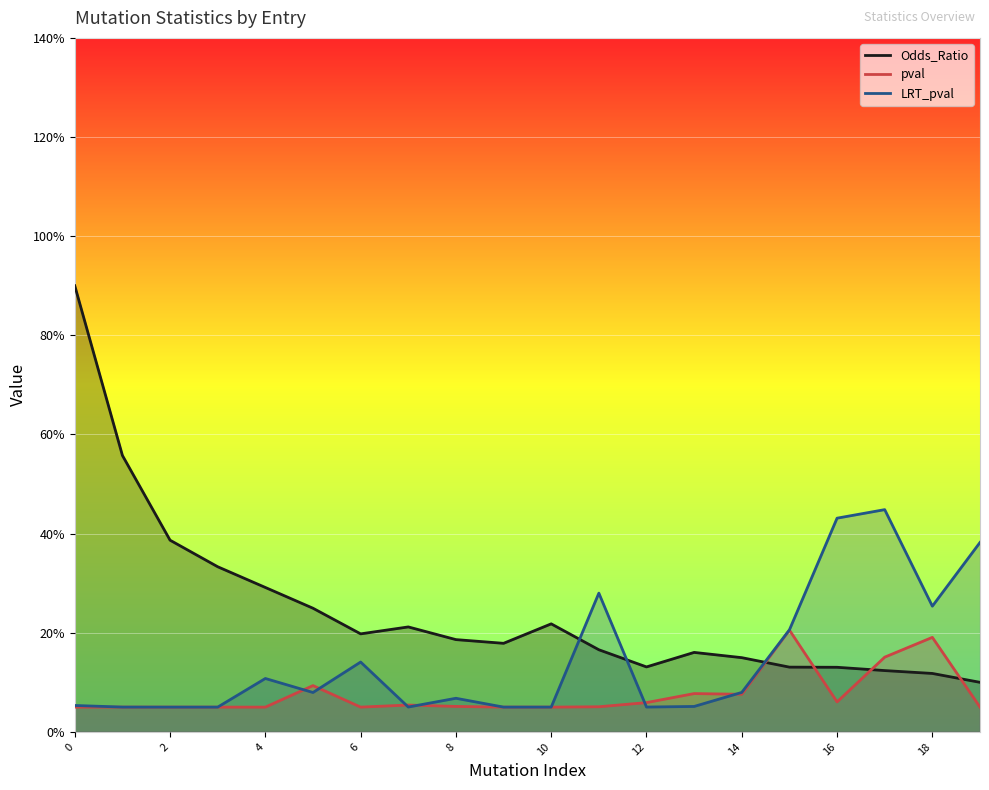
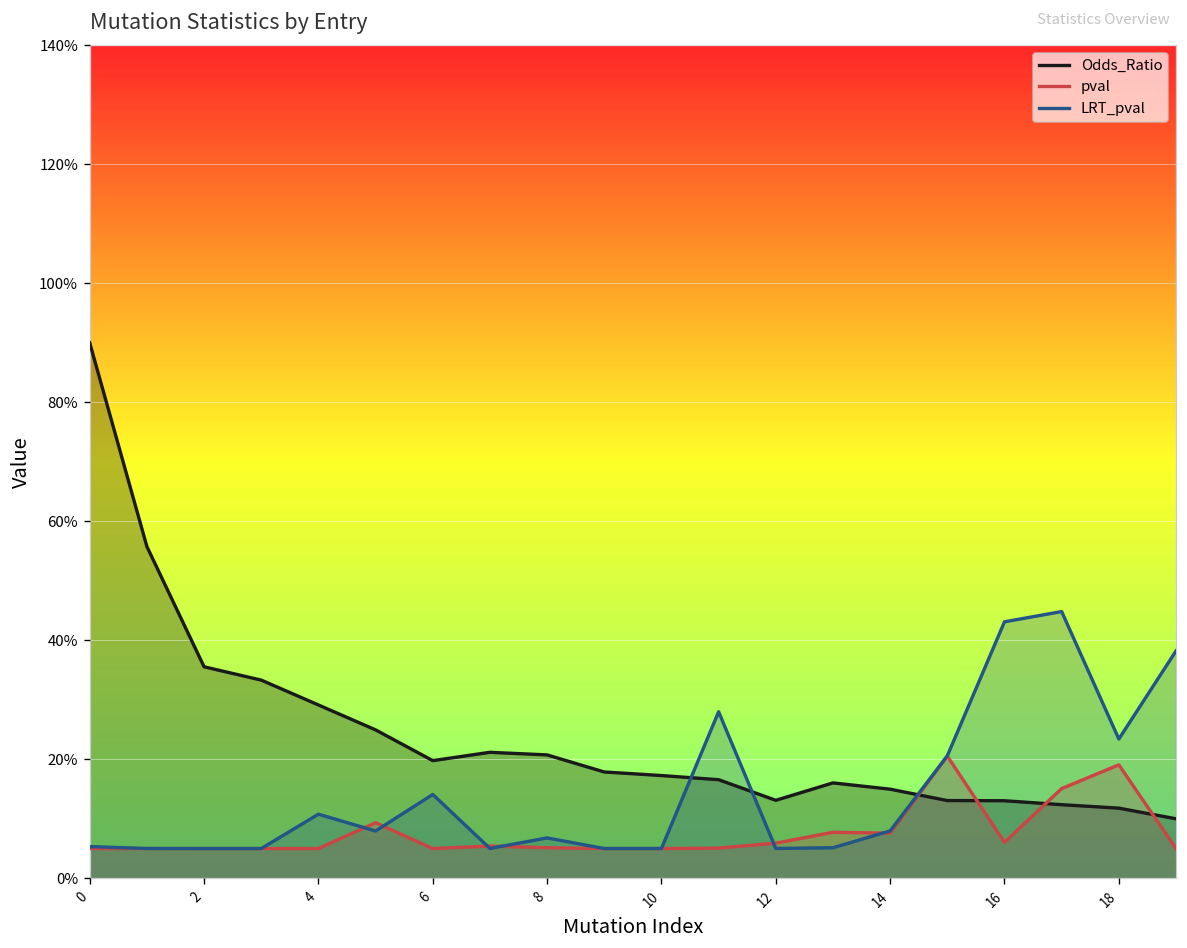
Odds_Ratio, 2: 39% -> 36%
Odds_Ratio, 8: 19% -> 21%
Odds_Ratio, 10: 22% -> 17%
LRT_pval, 18: 25% -> 23%
